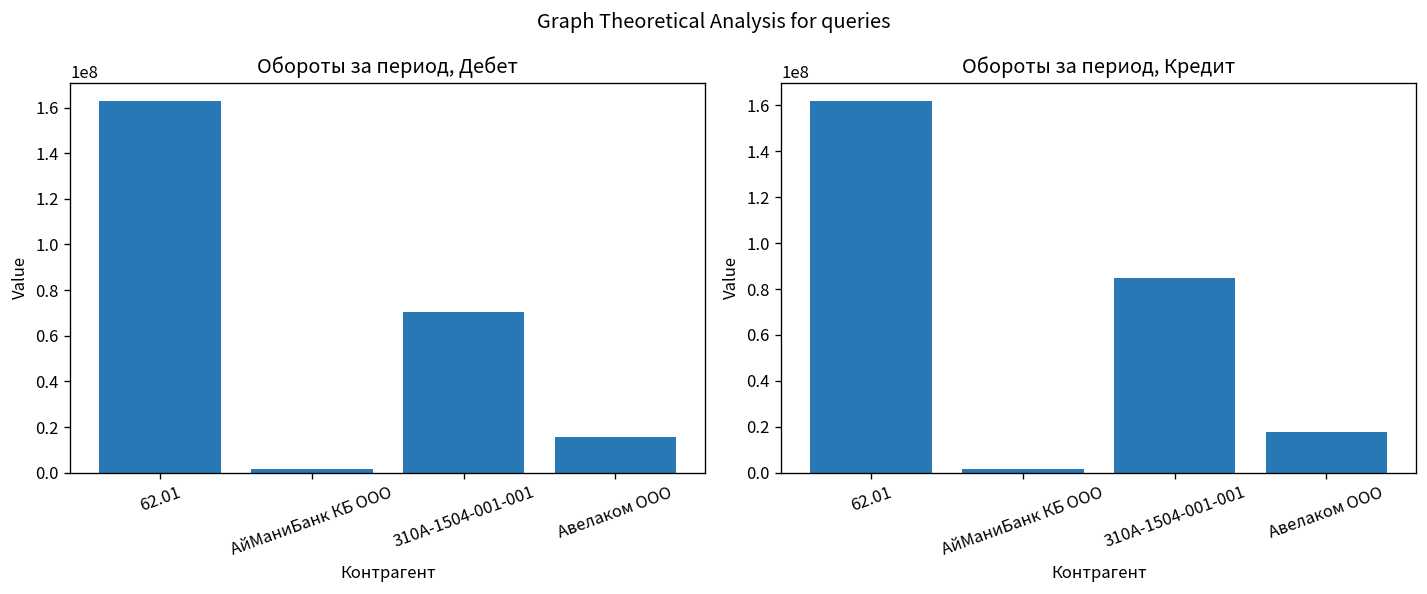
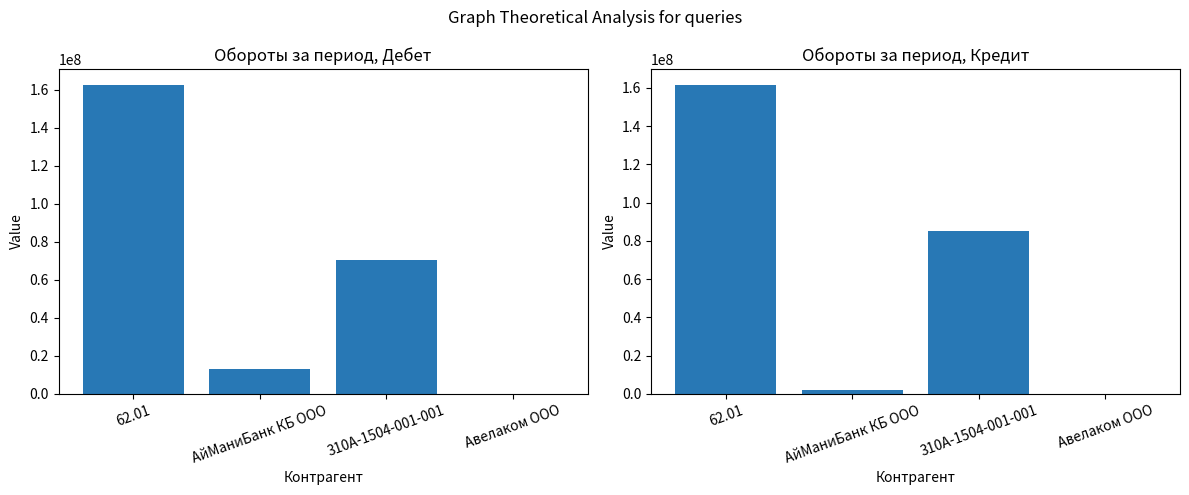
Обороты за период, Дебет, АйМаниБанк КБ ООО: 2000000 -> 13000000
Обороты за период, Дебет, Авелаком ООО: 16000000 -> 0
Обороты за период, Кредит, Авелаком ООО: 18000000 -> 0
